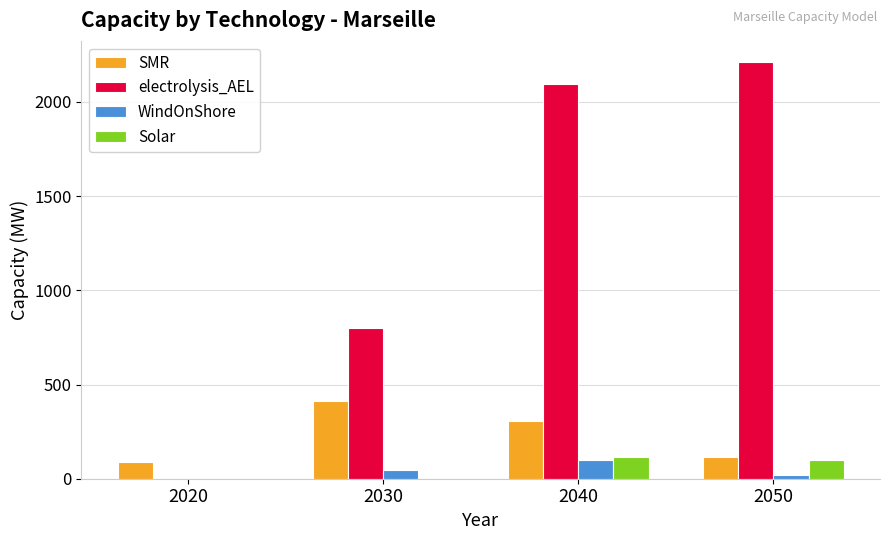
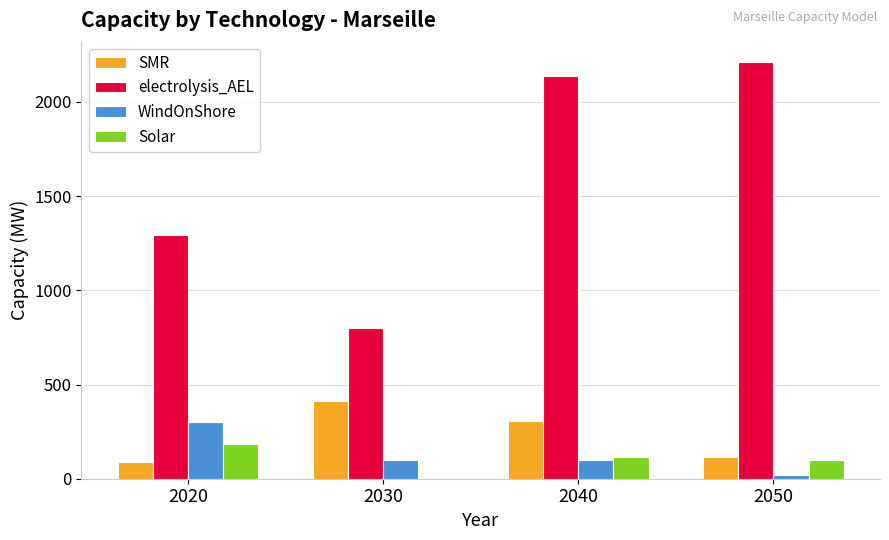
electrolysis_AEL, 2020: 0 -> 1290
WindOnShore, 2020: 0 -> 300
Solar, 2020: 0 -> 180
WindOnShore, 2030: 50 -> 100
electrolysis_AEL, 2040: 2090 -> 2140
